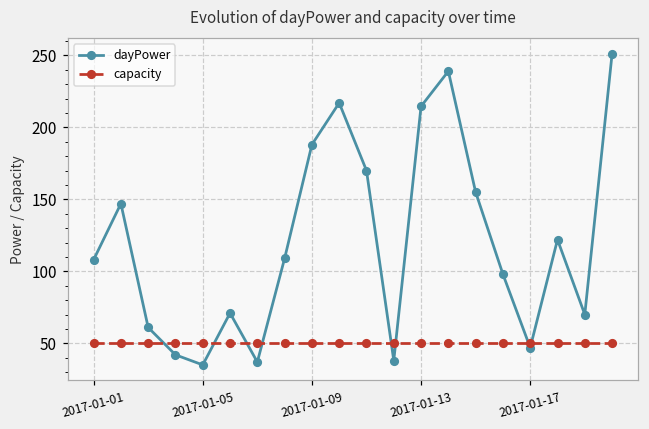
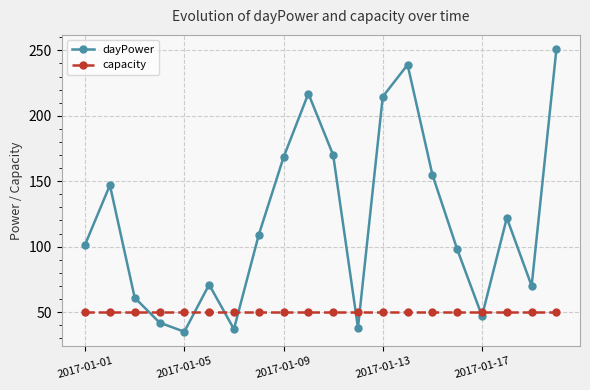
dayPower, 2017-01-01: 108 -> 102
dayPower, 2017-01-09: 188 -> 168
